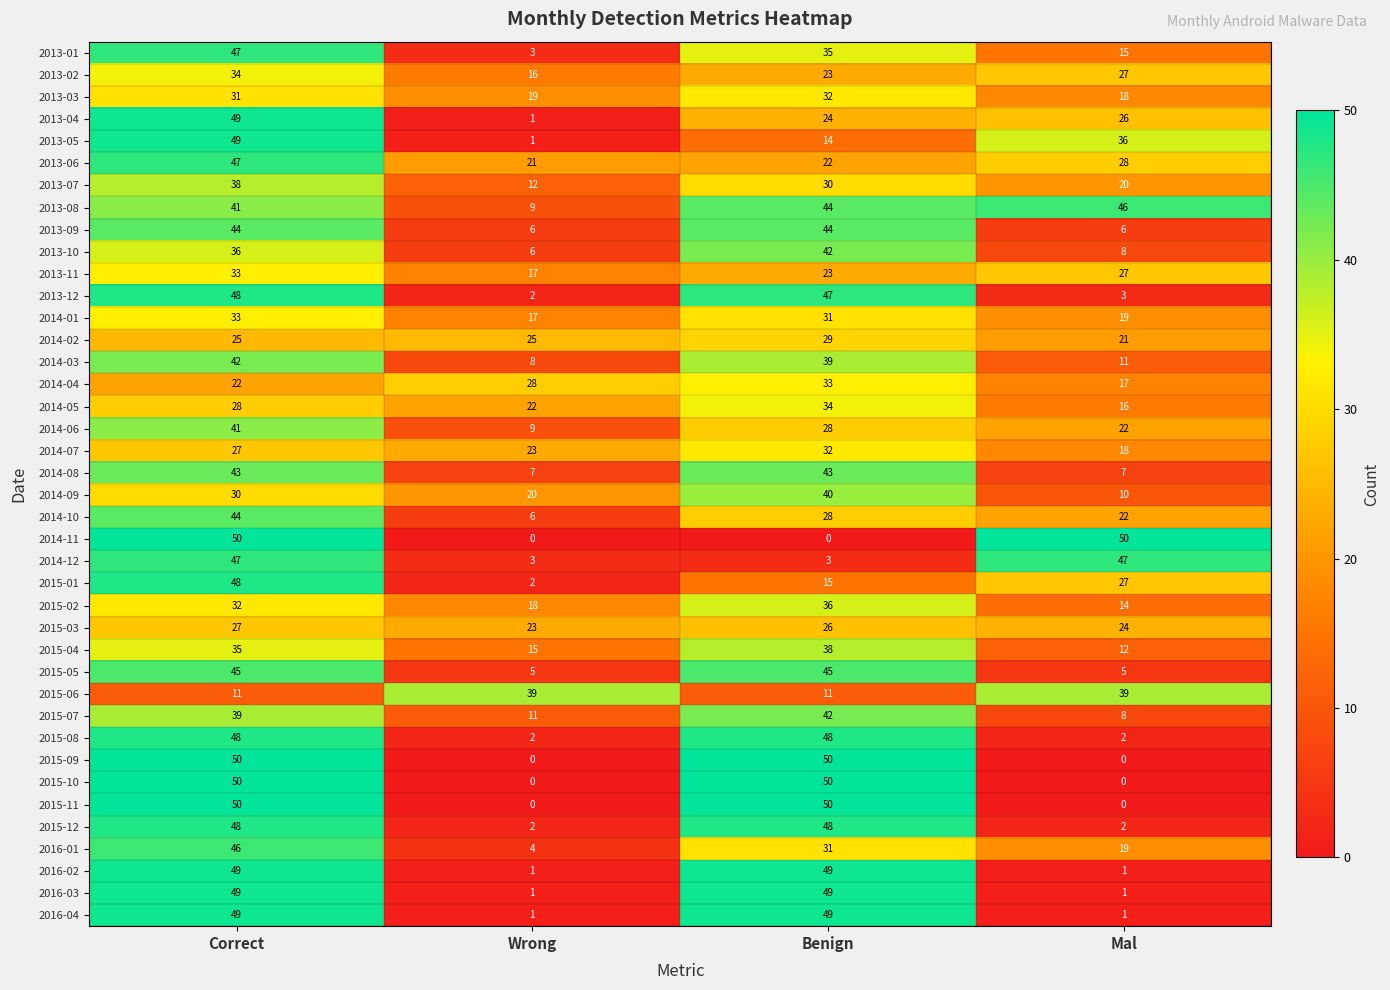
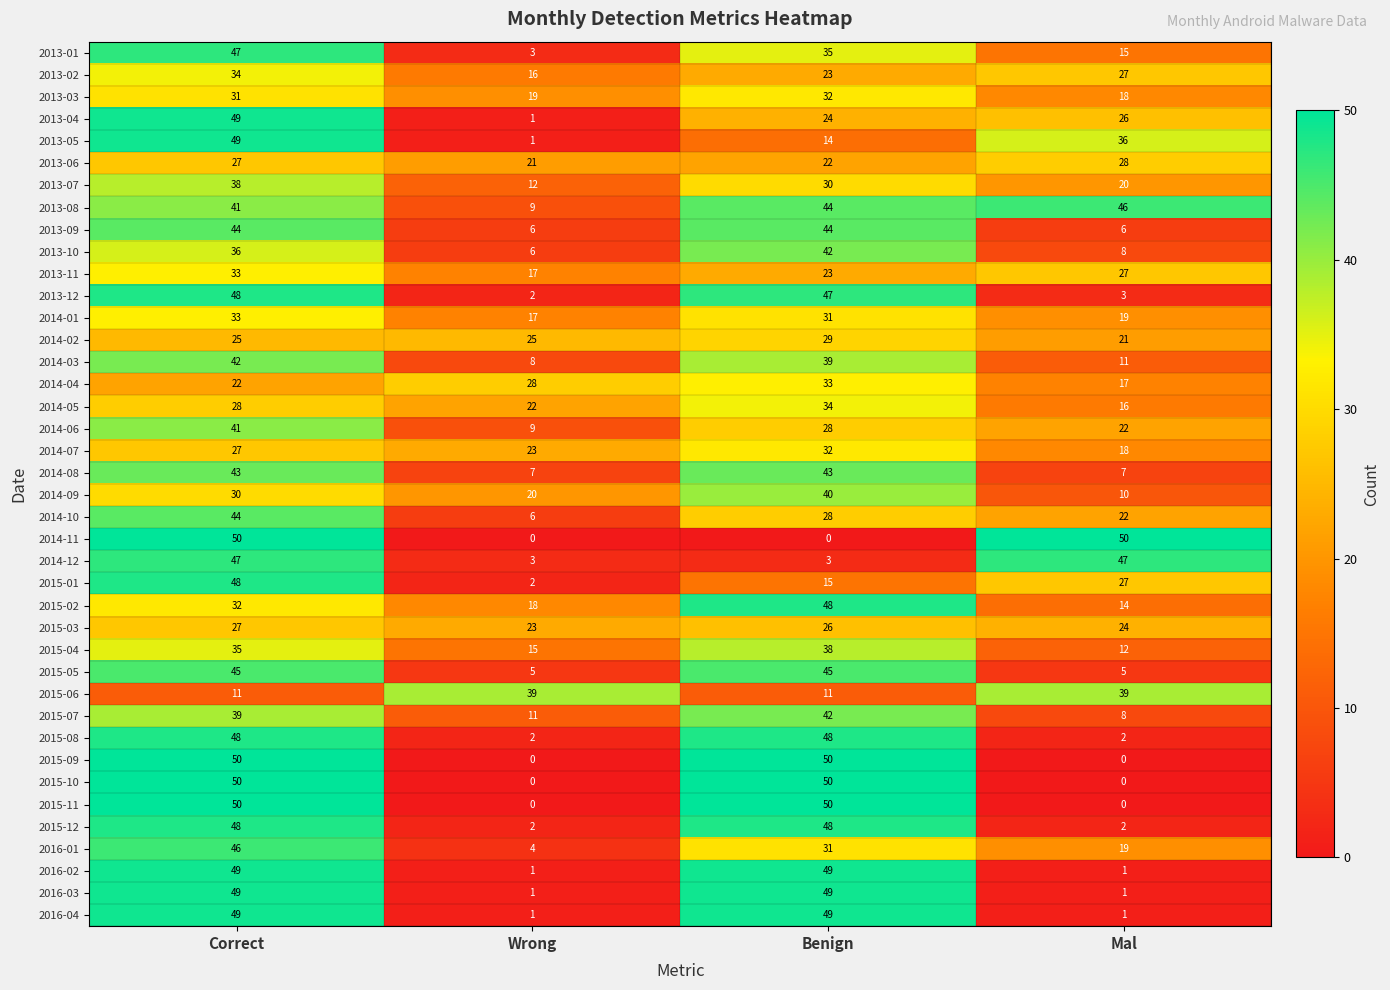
2013-06, Correct: 47 -> 27
2015-02, Benign: 36 -> 48
